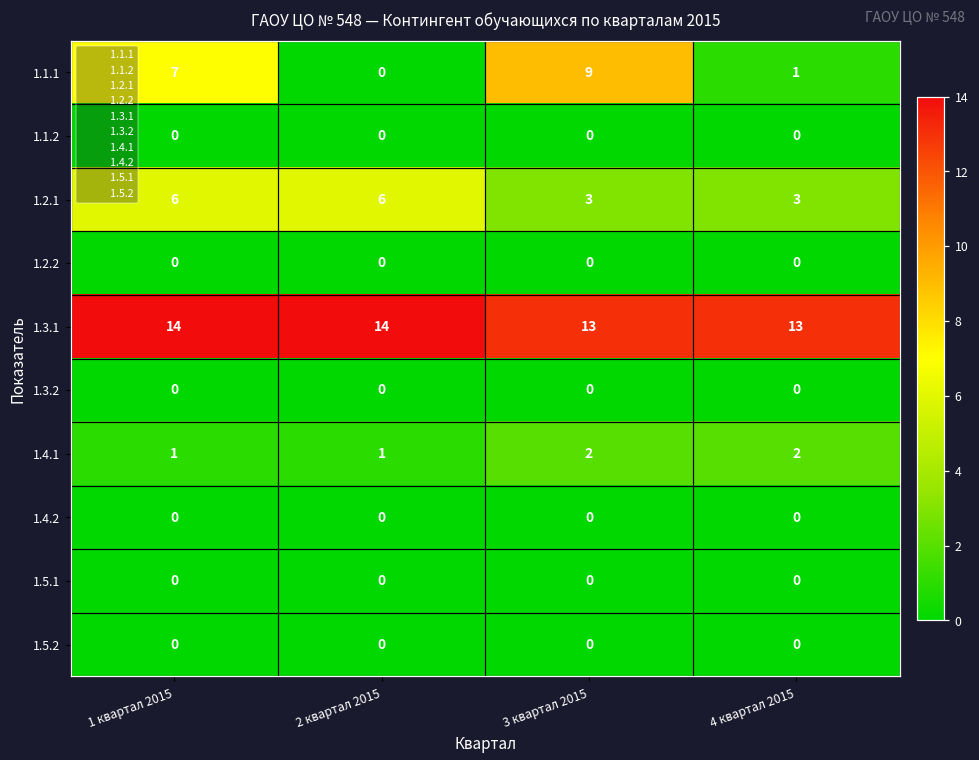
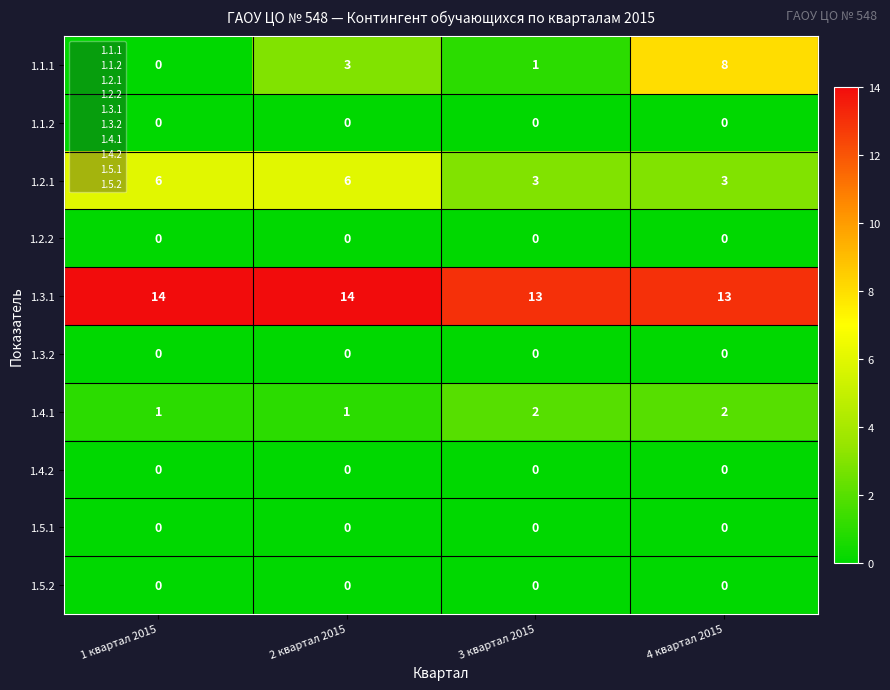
1.1.1, 1 квартал 2015: 7 -> 0
1.1.1, 2 квартал 2015: 0 -> 3
1.1.1, 3 квартал 2015: 9 -> 1
1.1.1, 4 квартал 2015: 1 -> 8
